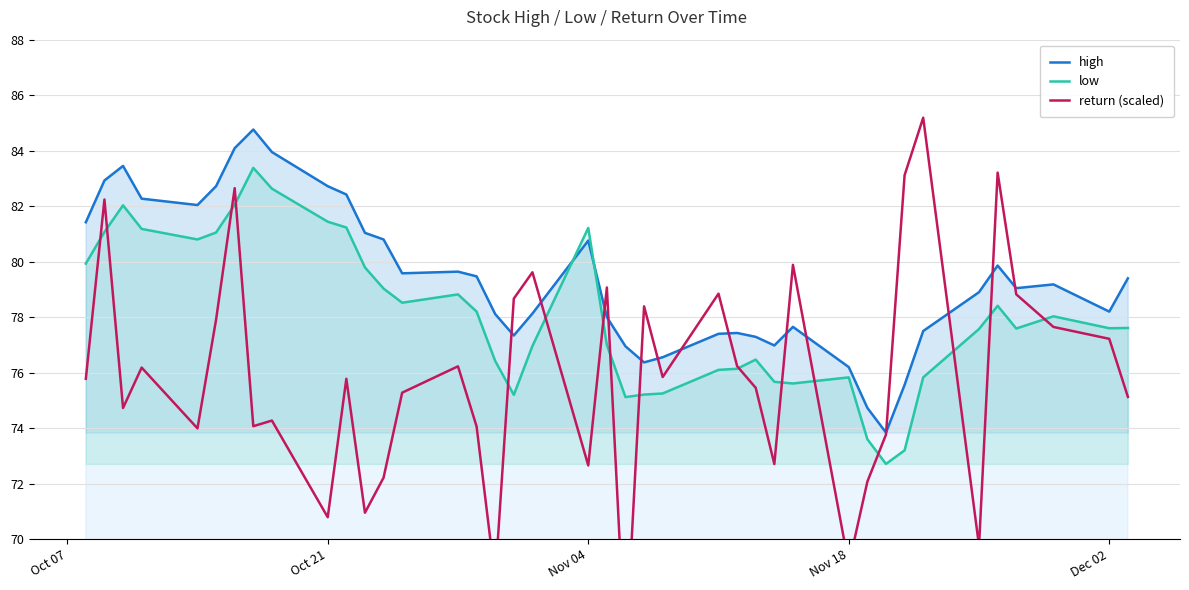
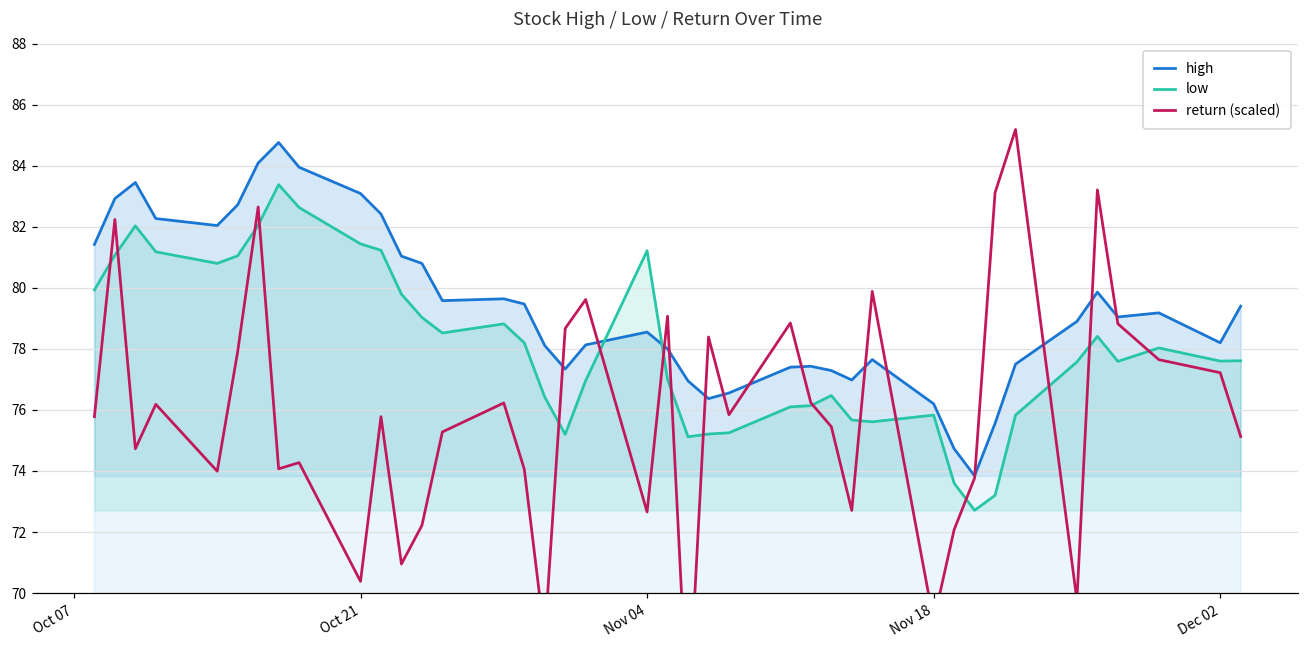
high, Oct 21: 82.7 -> 83.1
return (scaled), Oct 21: 70.8 -> 70.4
high, Nov 04: 80.8 -> 78.6
